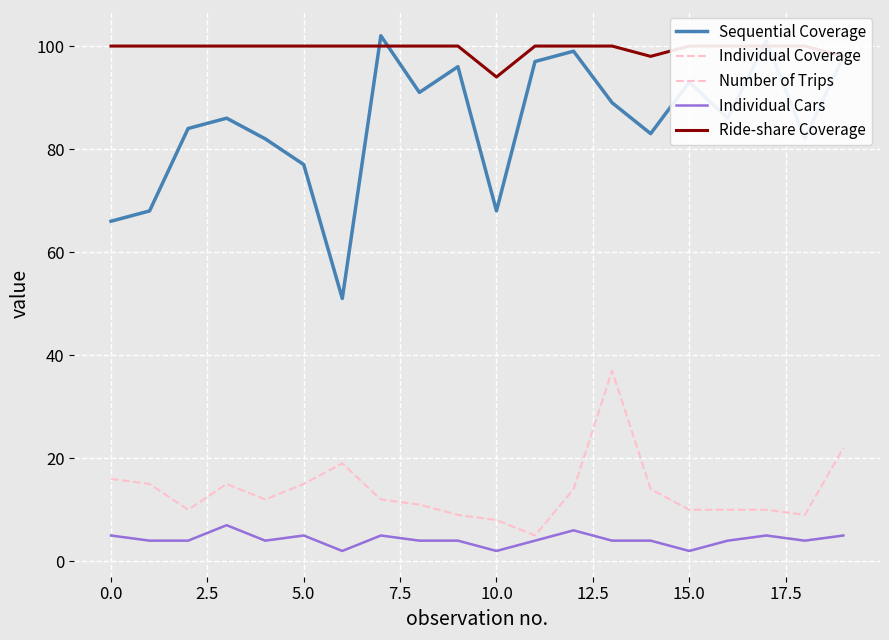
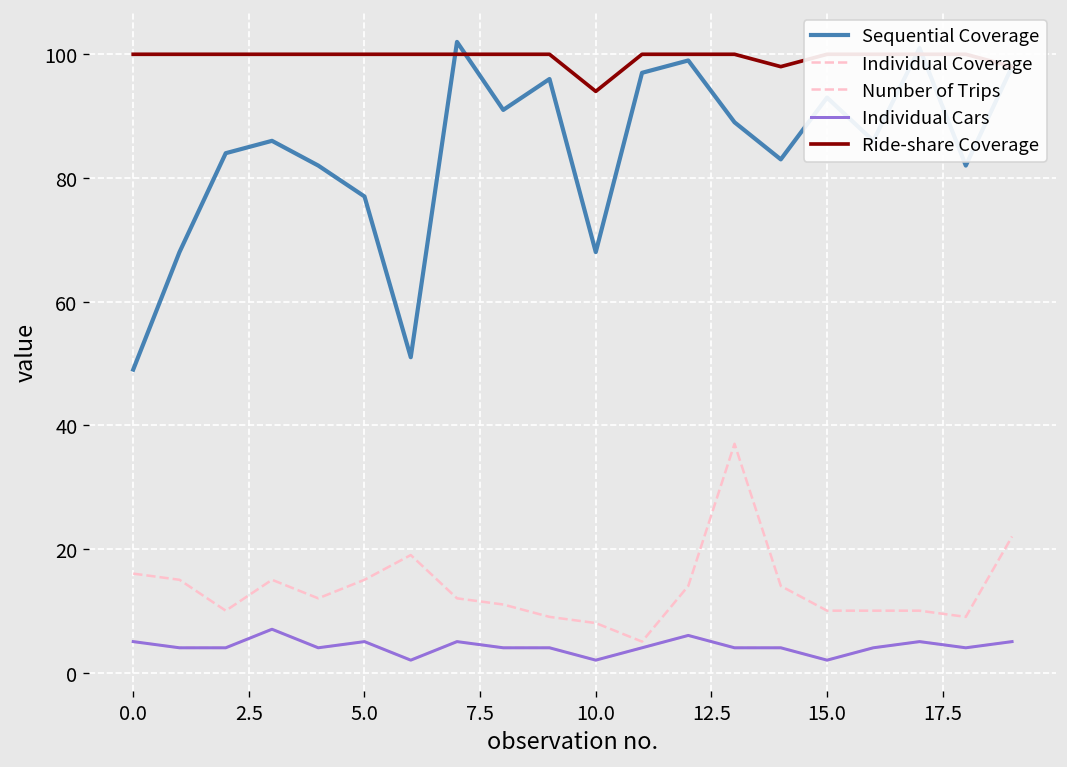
Sequential Coverage, 0.0: 66 -> 49
